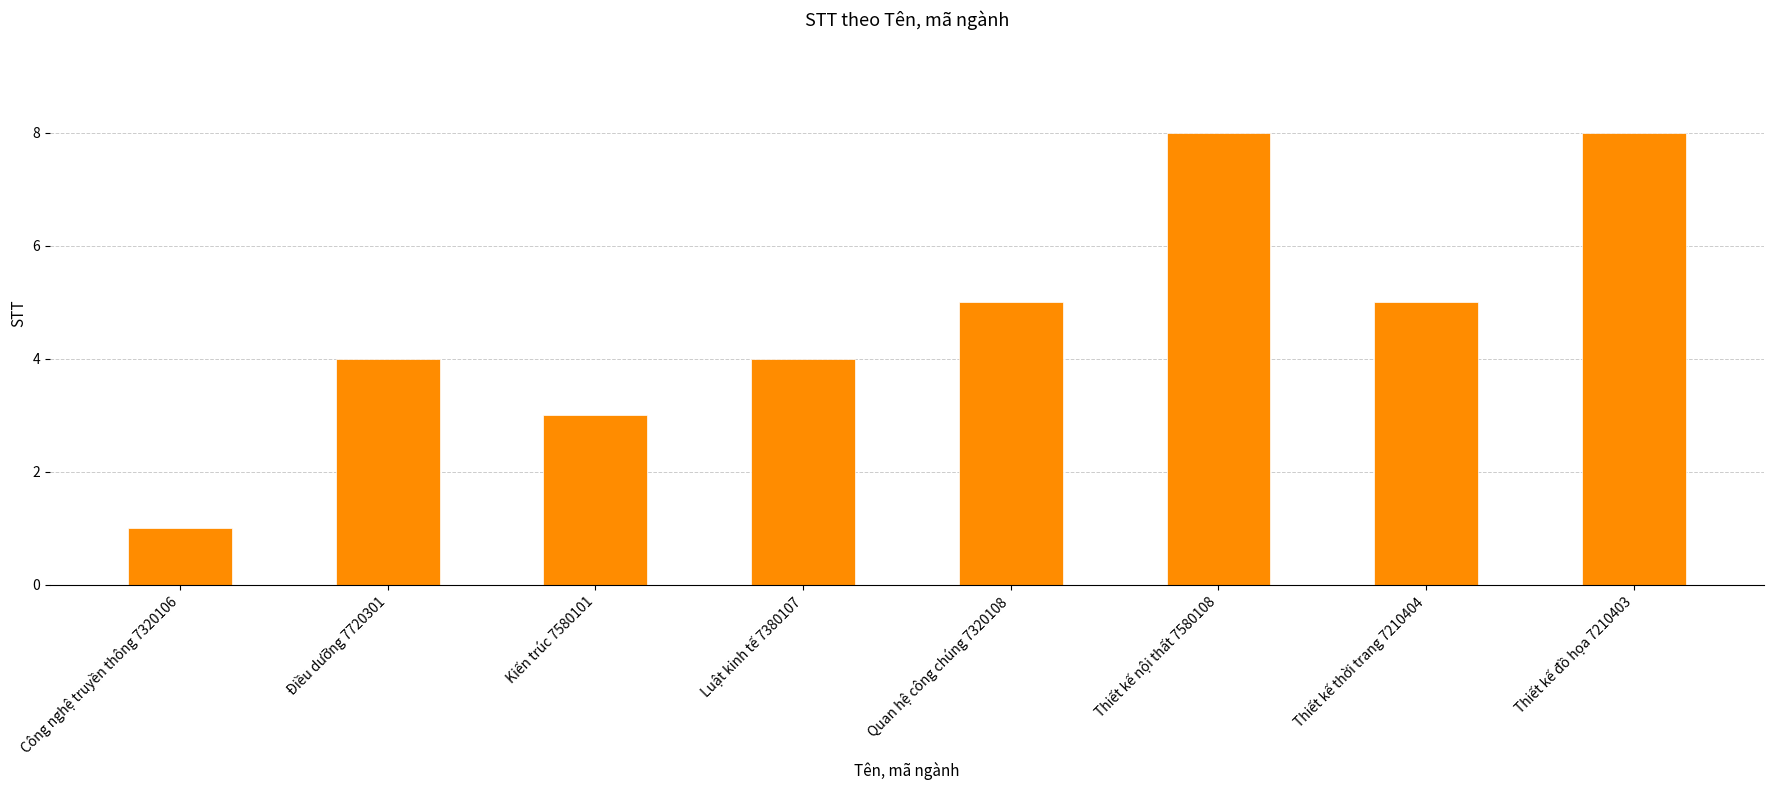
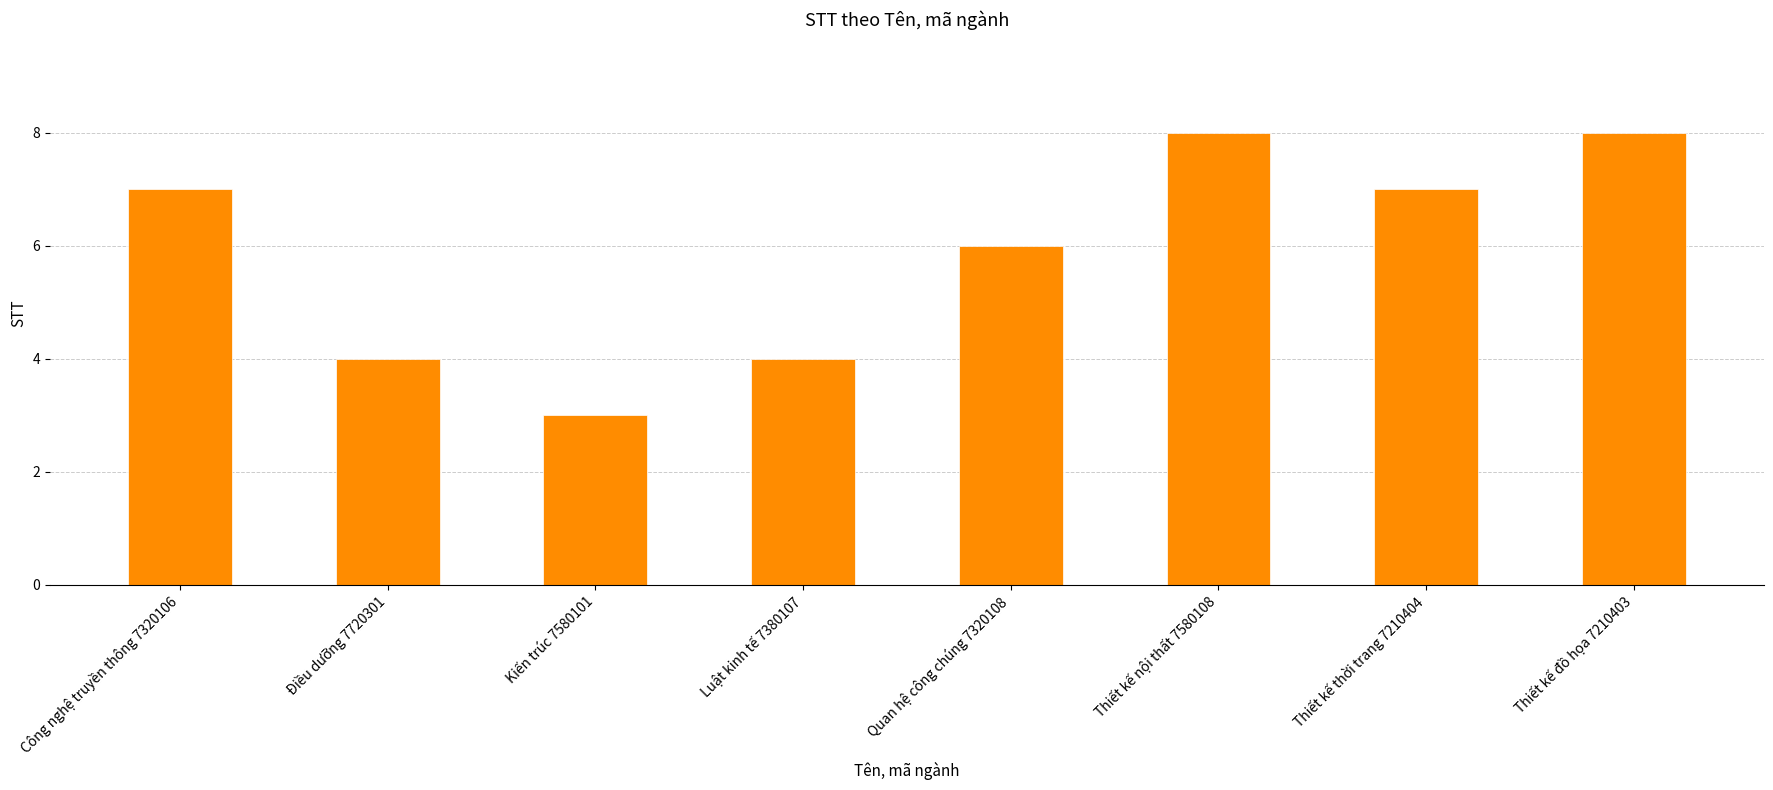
Công nghệ truyền thông 7320106: 1 -> 7
Quan hệ công chúng 7320108: 5 -> 6
Thiết kế thời trang 7210404: 5 -> 7
